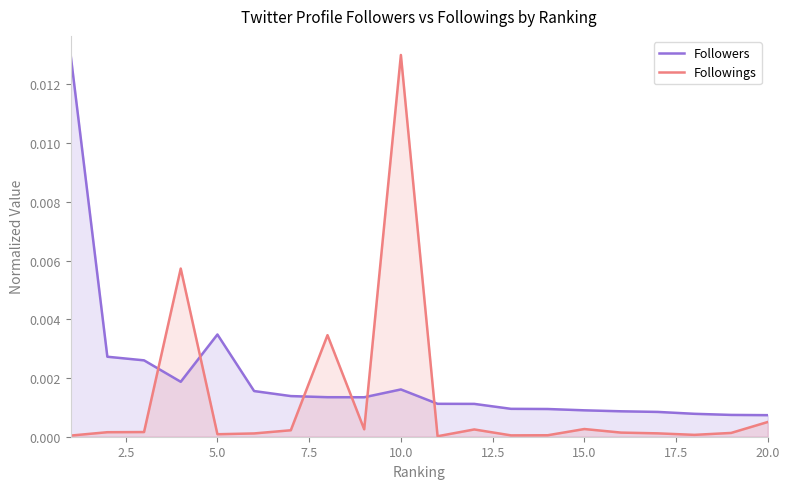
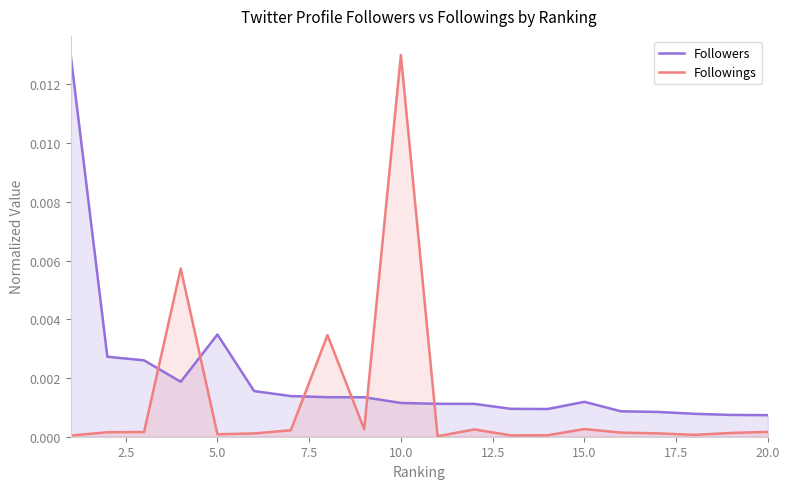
Followers, 10.0: 0.0016 -> 0.0012
Followers, 15.0: 0.0009 -> 0.0012
Followings, 20.0: 0.0005 -> 0.0002
